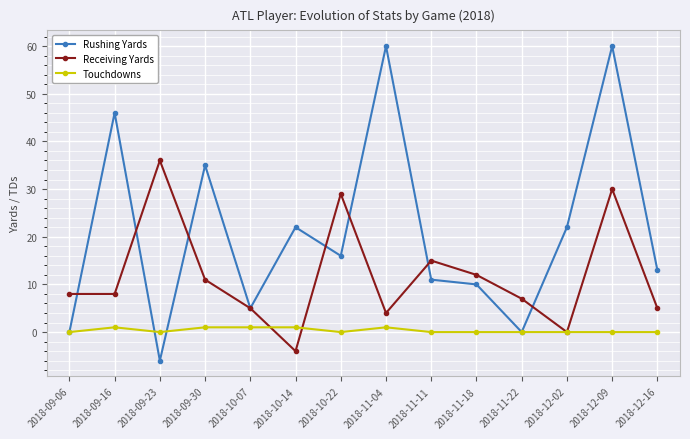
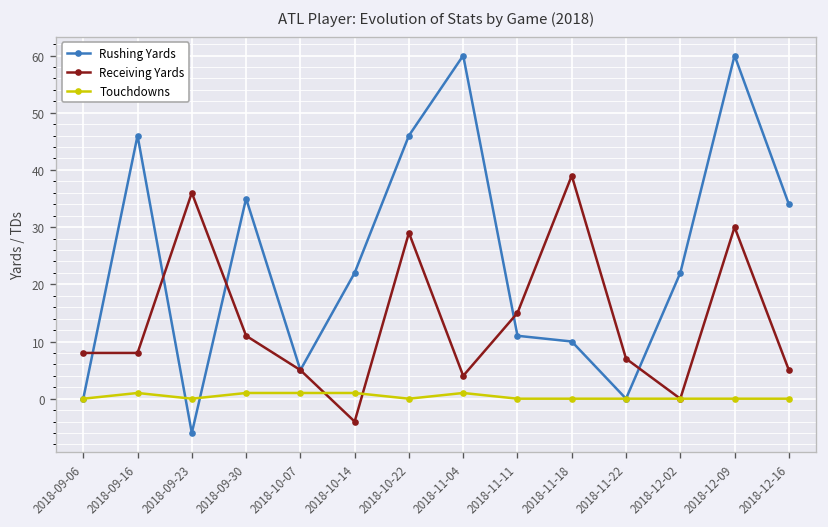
Rushing Yards, 2018-10-22: 16 -> 46
Receiving Yards, 2018-11-18: 12 -> 39
Rushing Yards, 2018-12-16: 13 -> 34
